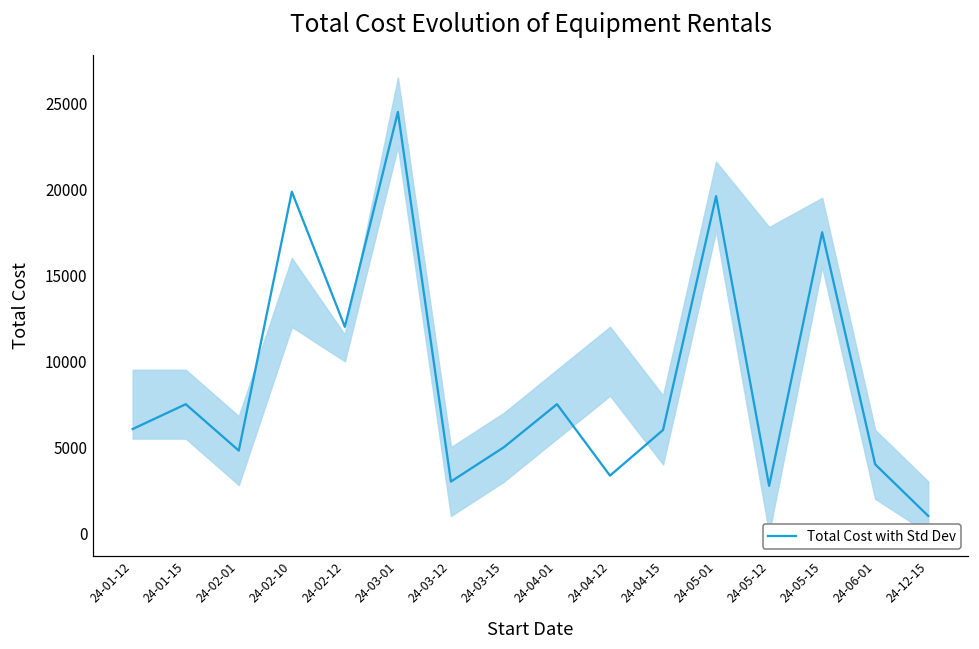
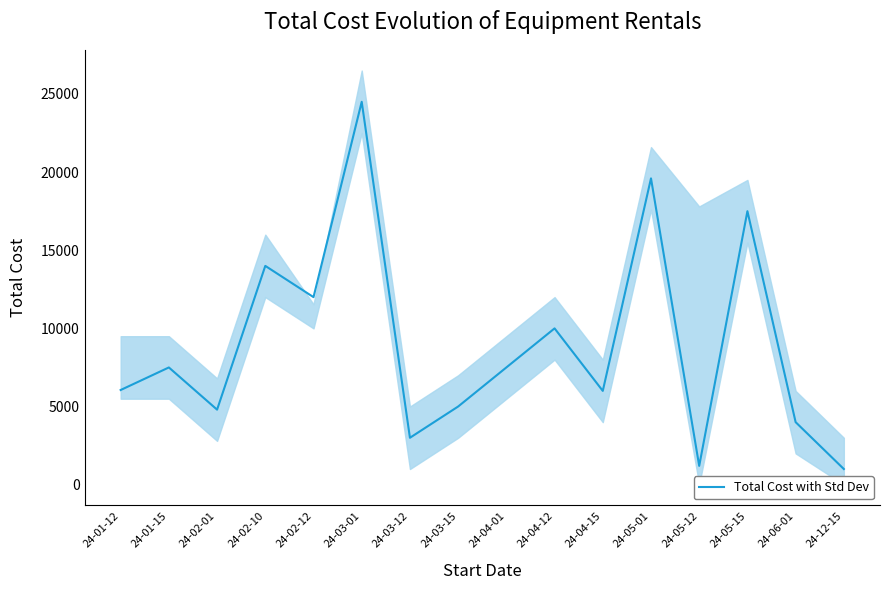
Total Cost with Std Dev, 24-02-10: 19900 -> 14000
Total Cost with Std Dev, 24-04-12: 3300 -> 10000
Total Cost with Std Dev, 24-05-12: 2700 -> 1200
